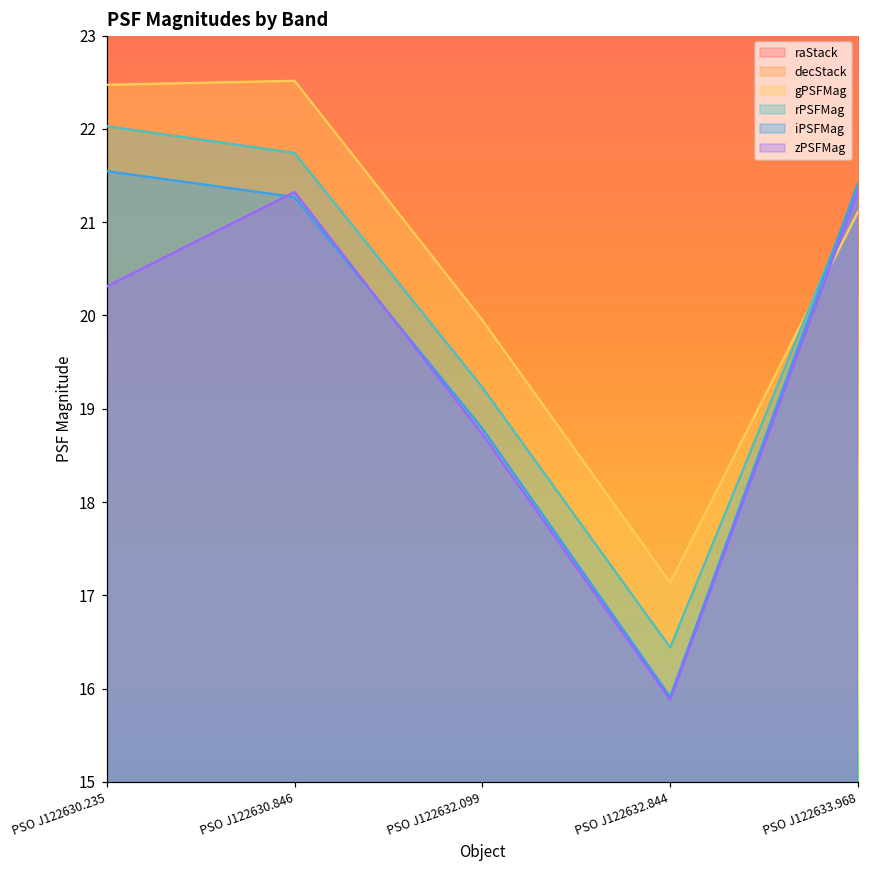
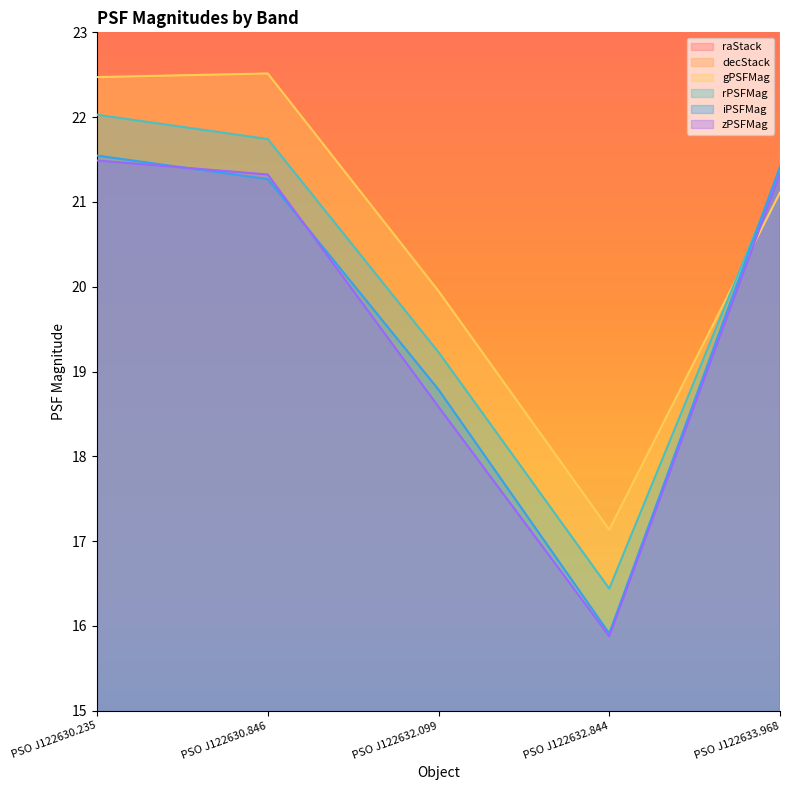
zPSFMag, PSO J122630.235: 20.3 -> 21.5
zPSFMag, PSO J122632.099: 18.7 -> 18.6
